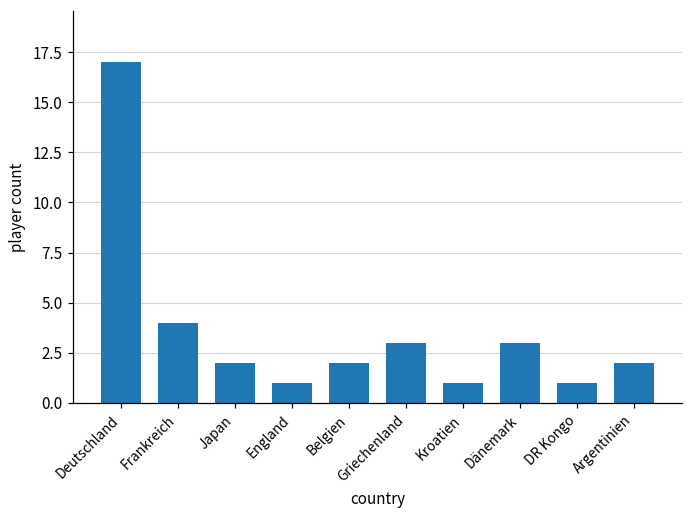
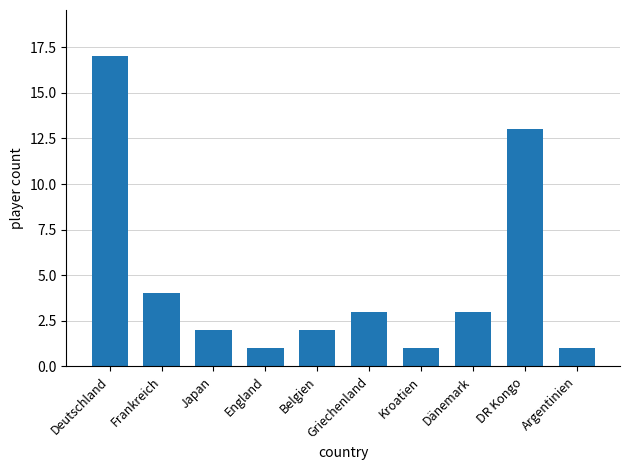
DR Kongo: 1 -> 13
Argentinien: 2 -> 1
